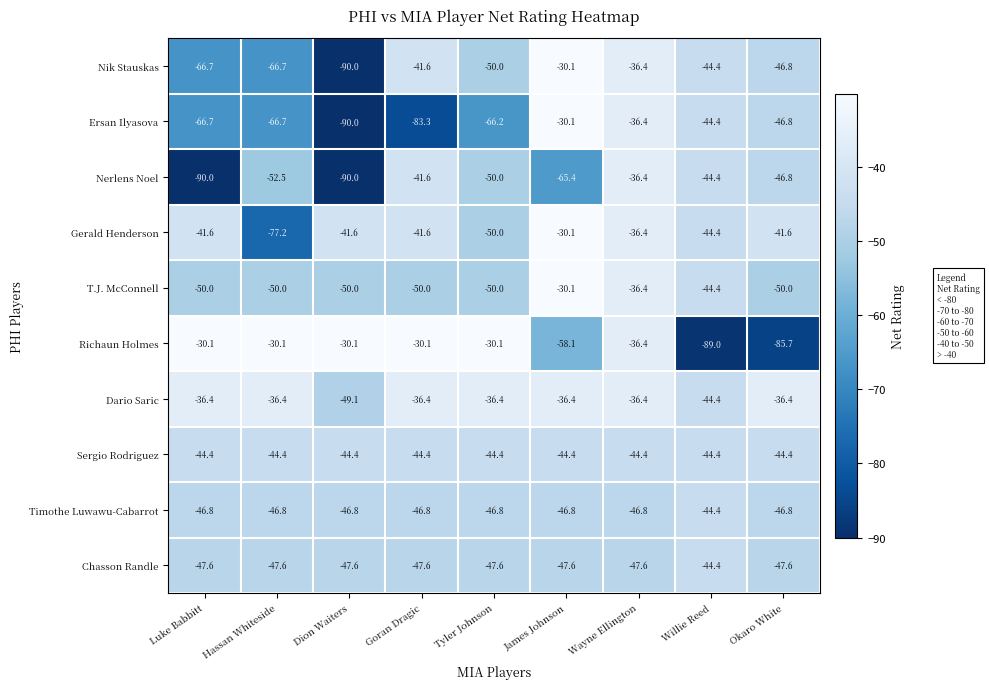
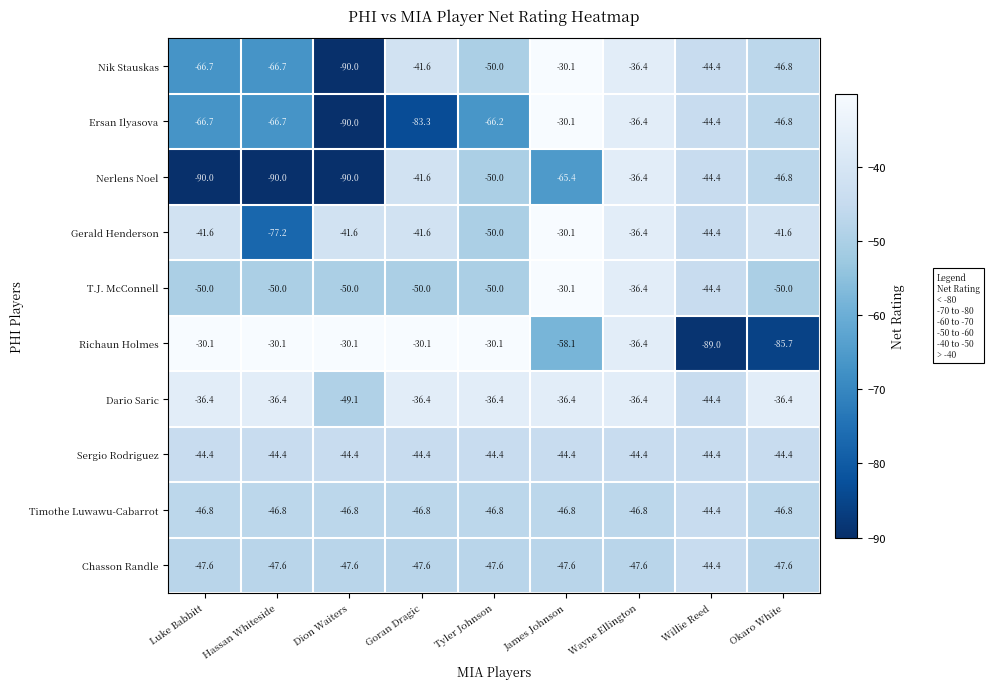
Nerlens Noel, Hassan Whiteside: -52.5 -> -90.0
